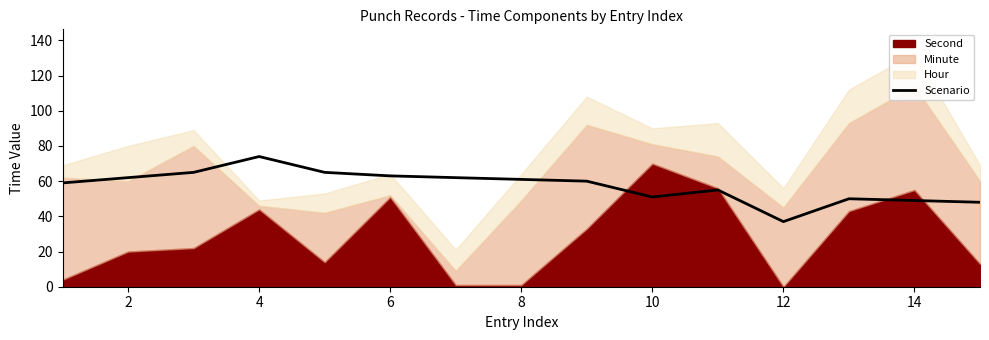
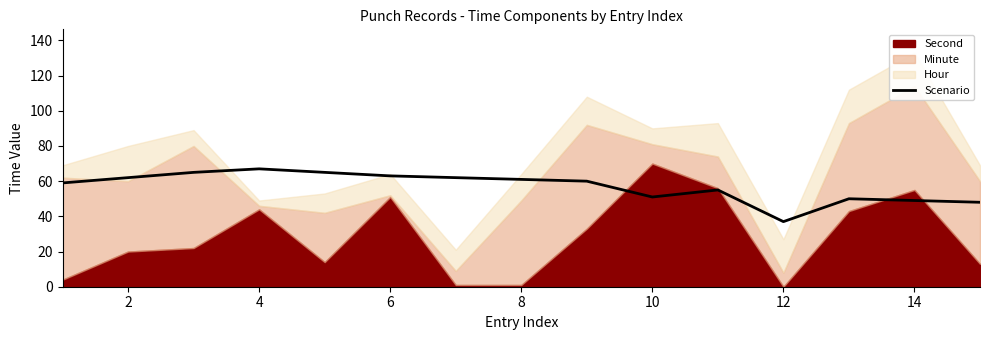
Scenario, 4: 74 -> 67
Minute, 12: 45 -> 8
Hour, 12: 11 -> 19
